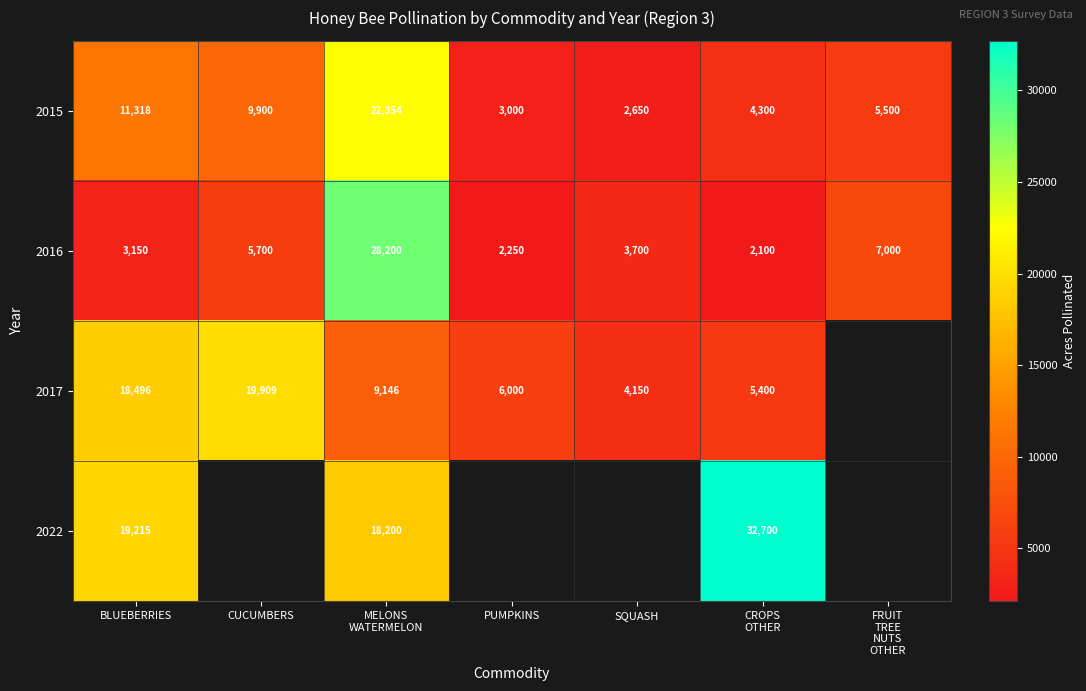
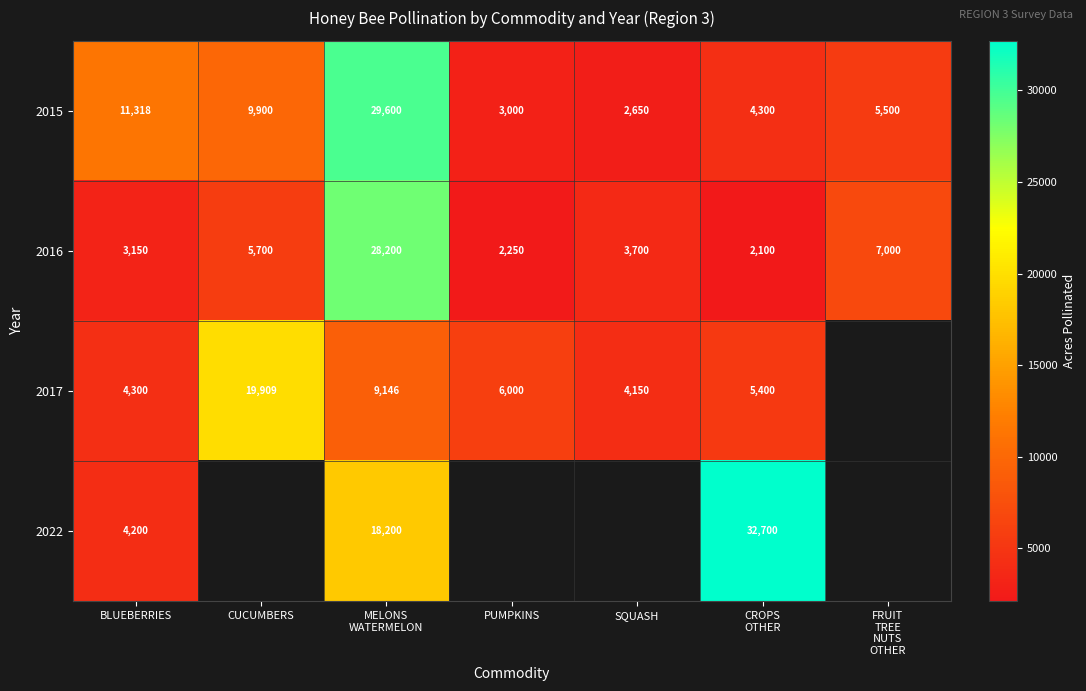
2015, MELONS WATERMELON: 22,354 -> 29,600
2017, BLUEBERRIES: 18,496 -> 4,300
2022, BLUEBERRIES: 19,215 -> 4,200
